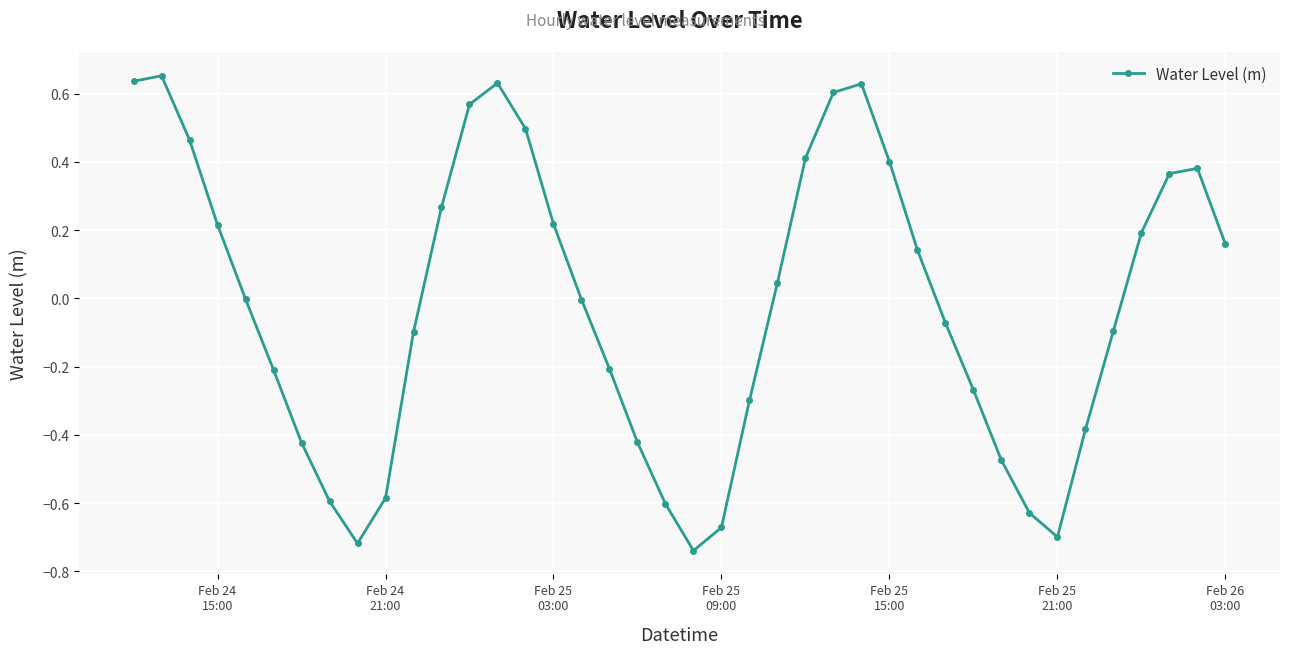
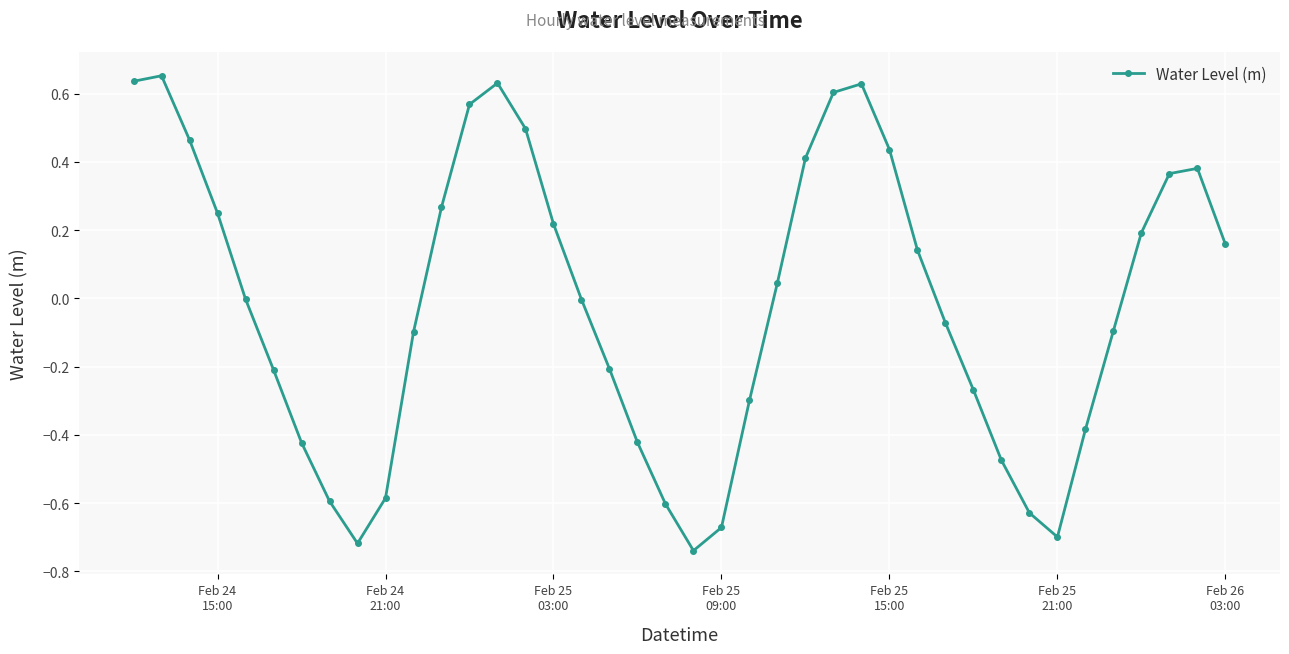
Feb 24 15:00: 0.22 -> 0.25
Feb 25 15:00: 0.40 -> 0.44
